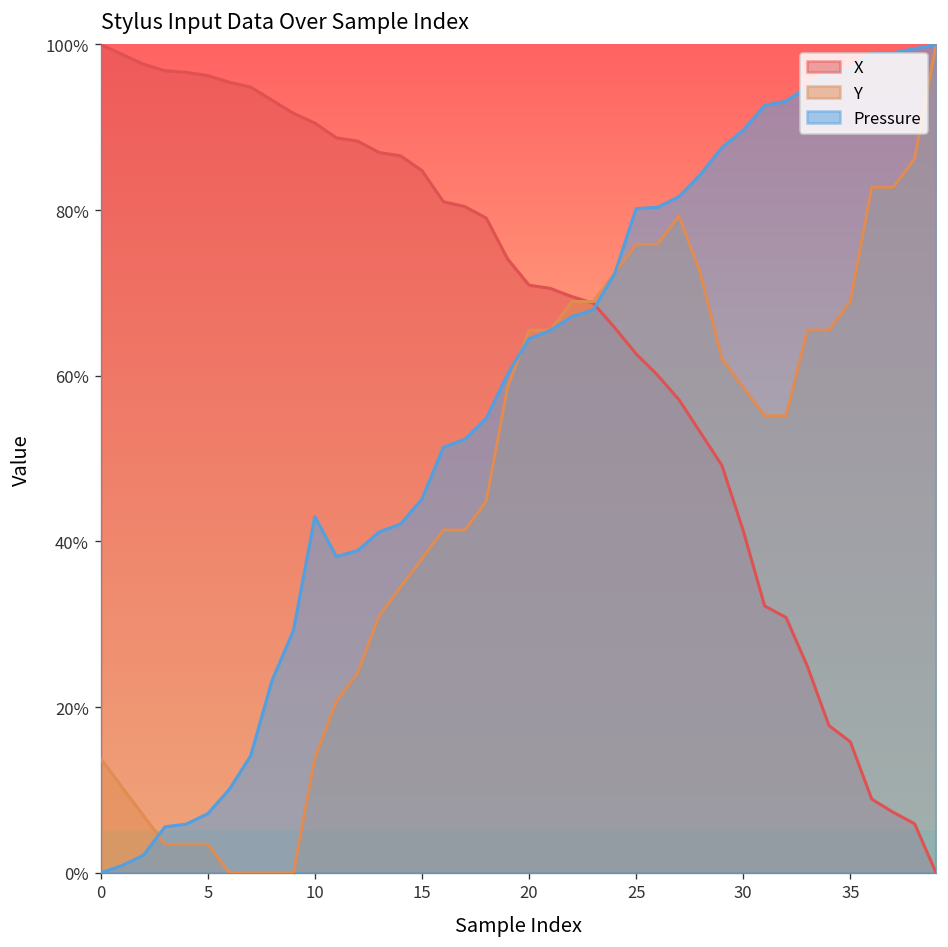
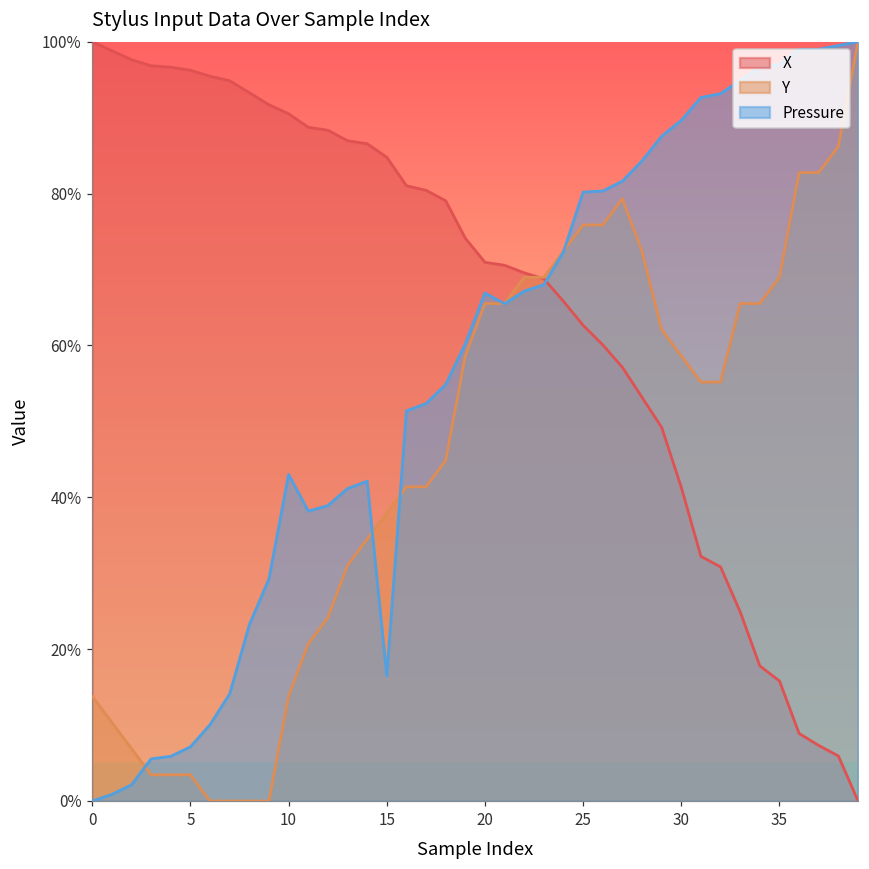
Pressure, 15: 45% -> 16%
Pressure, 20: 64% -> 67%
